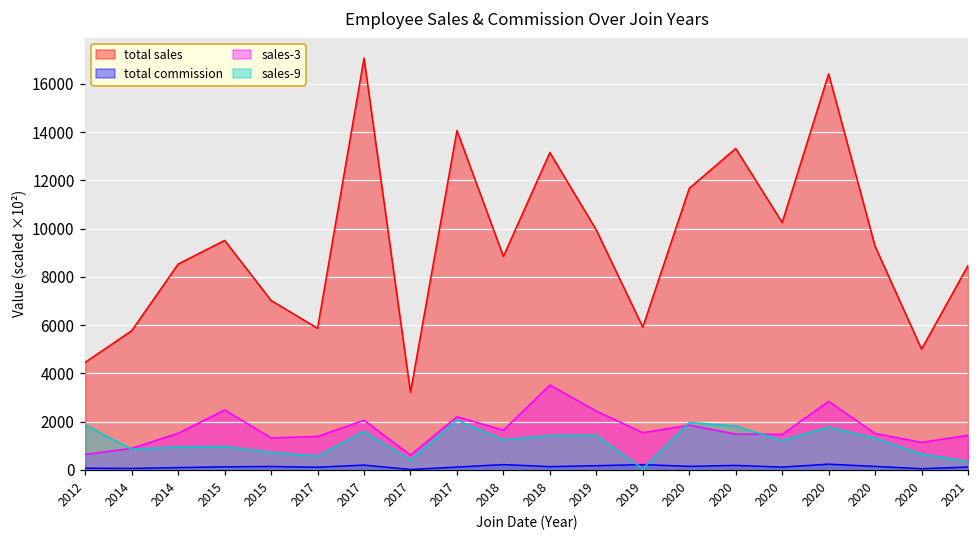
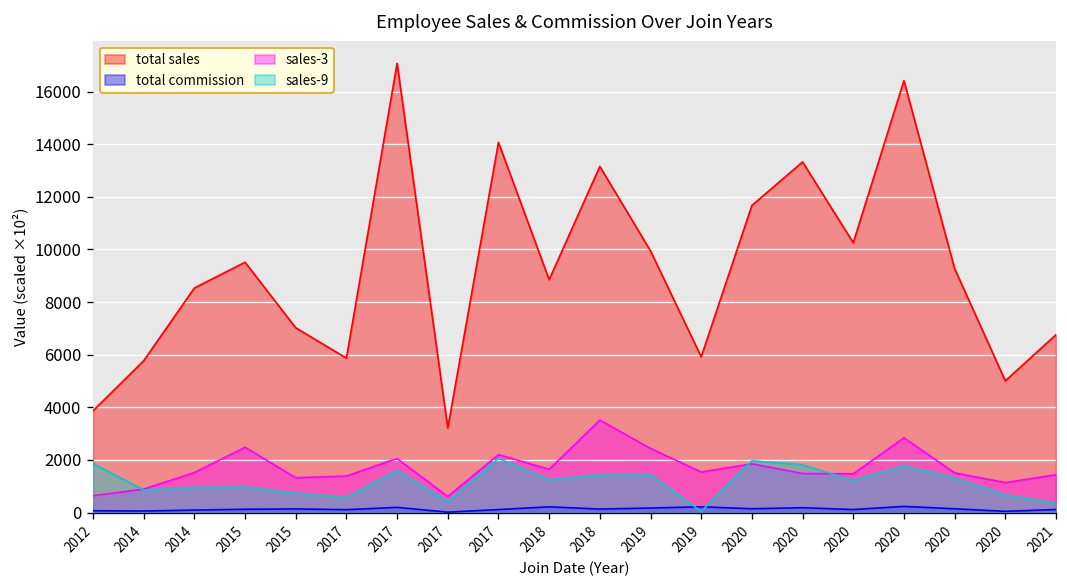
total sales, 2012: 4500 -> 3900
total sales, 2021: 8500 -> 6800
